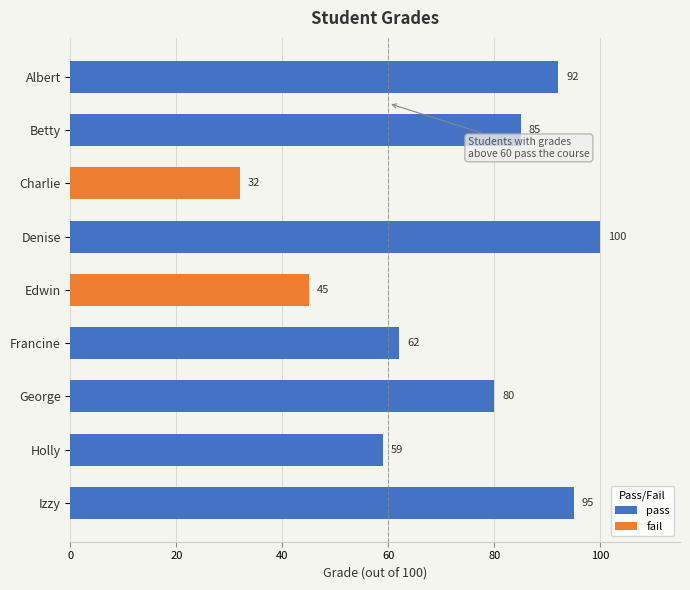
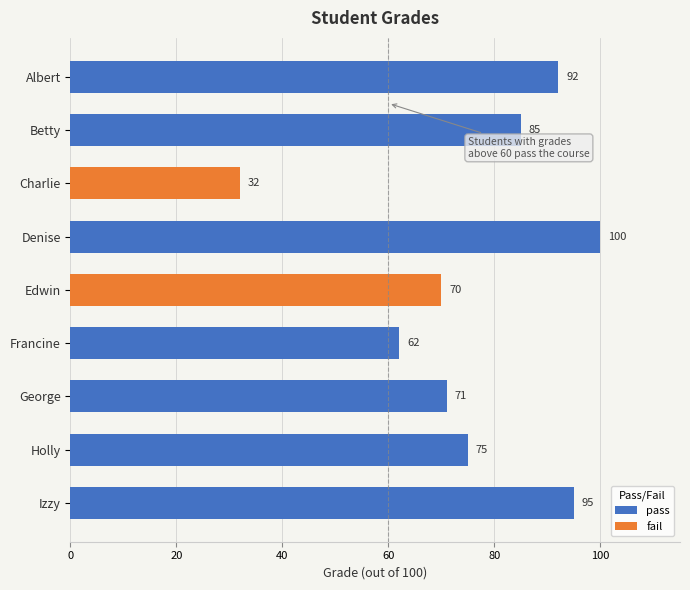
fail, Edwin: 45 -> 70
pass, George: 80 -> 71
pass, Holly: 59 -> 75
